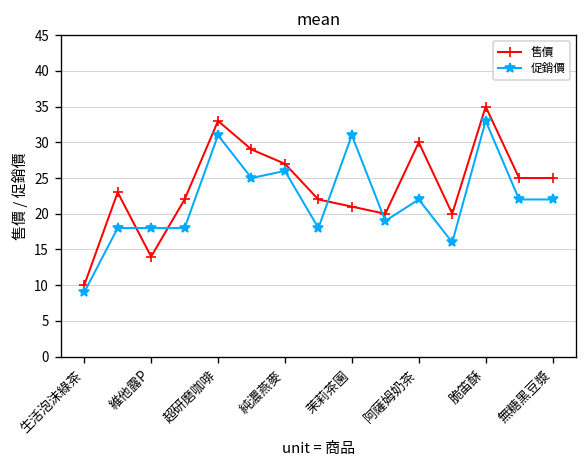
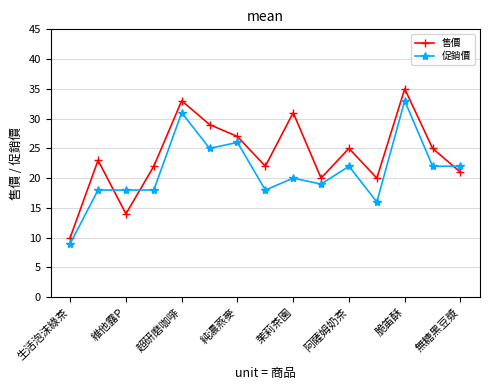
售價, 茉莉茶園: 21 -> 31
促銷價, 茉莉茶園: 31 -> 20
售價, 阿薩姆奶茶: 30 -> 25
售價, 無糖黑豆漿: 25 -> 21
